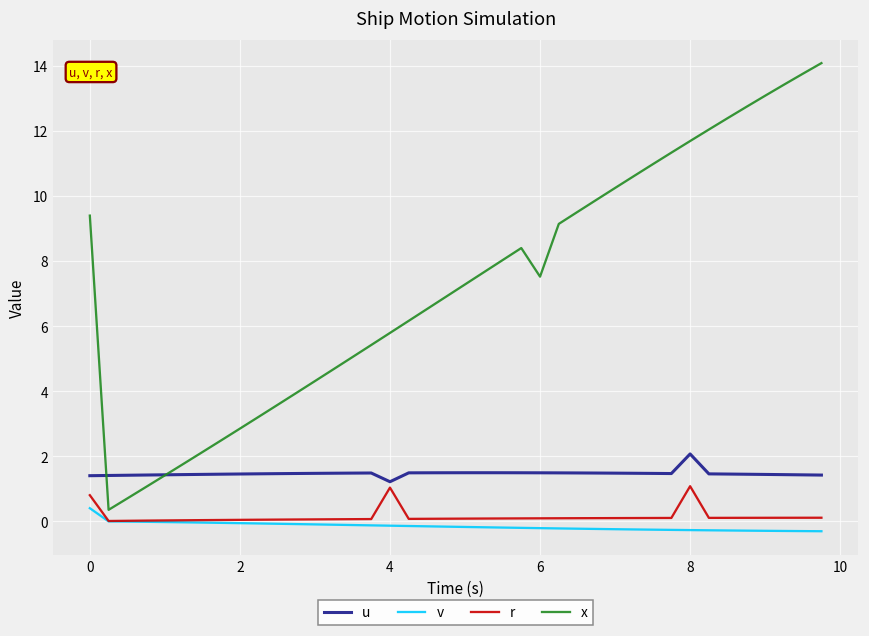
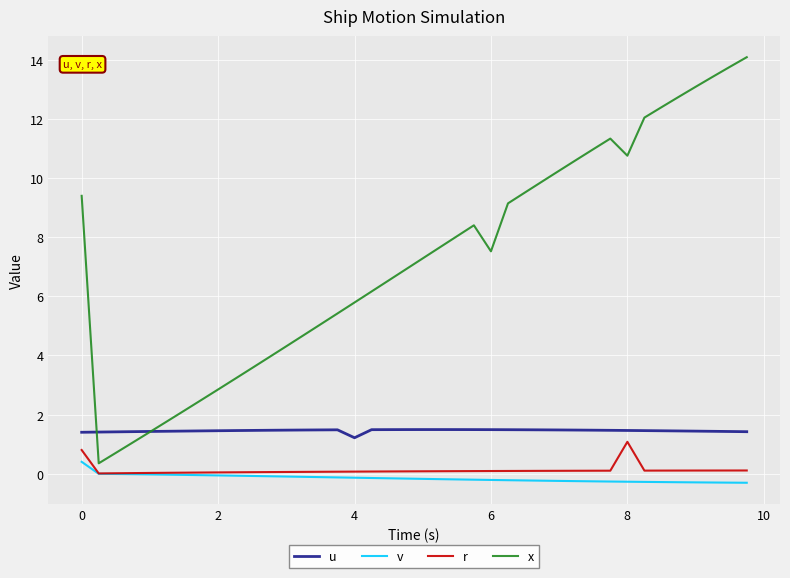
r, 4: 1.0 -> 0.1
u, 8: 2.1 -> 1.5
x, 8: 11.7 -> 10.8
